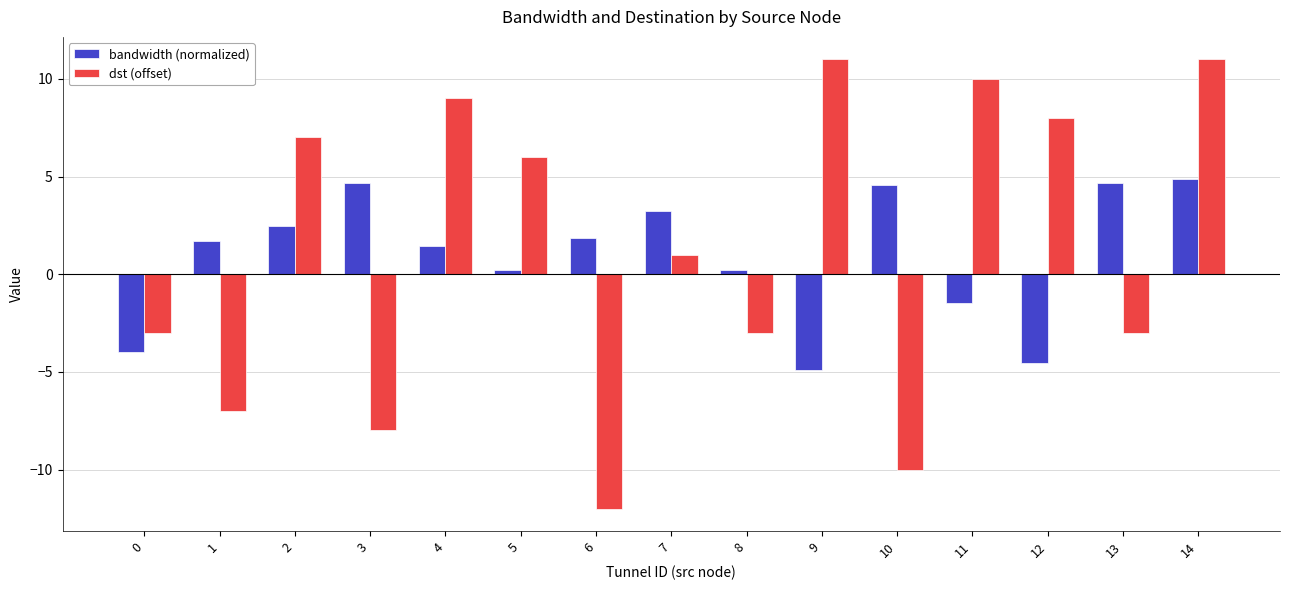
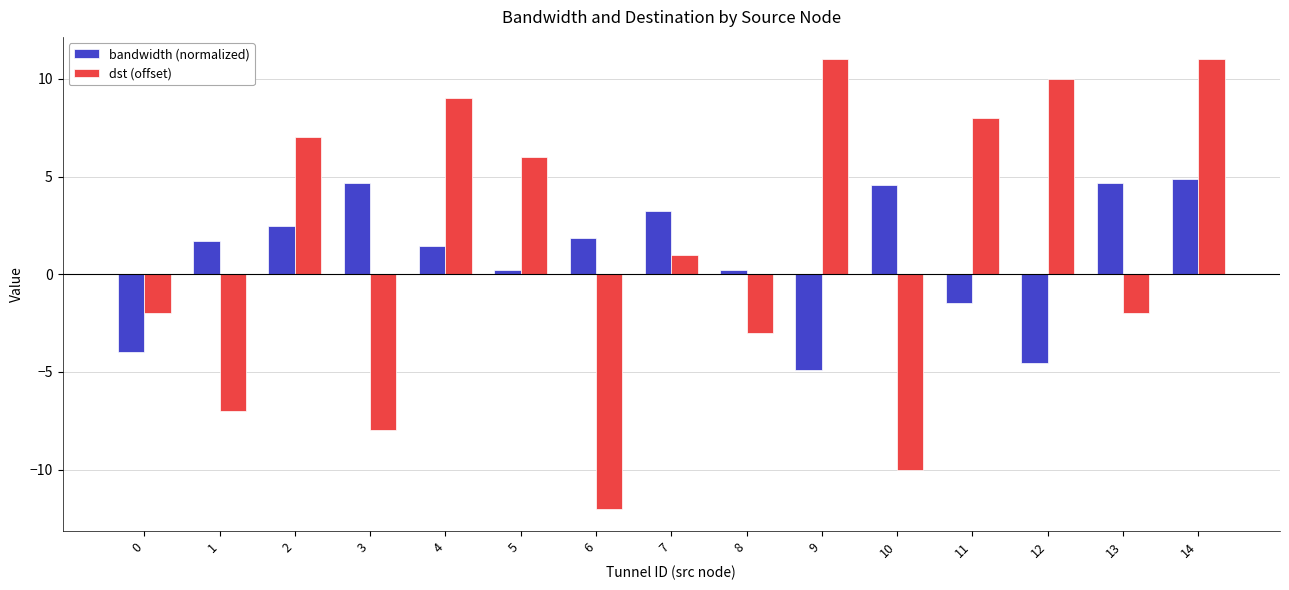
dst (offset), 0: -3.0 -> -2.0
dst (offset), 11: 10.0 -> 8.0
dst (offset), 12: 8.0 -> 10.0
dst (offset), 13: -3.0 -> -2.0
